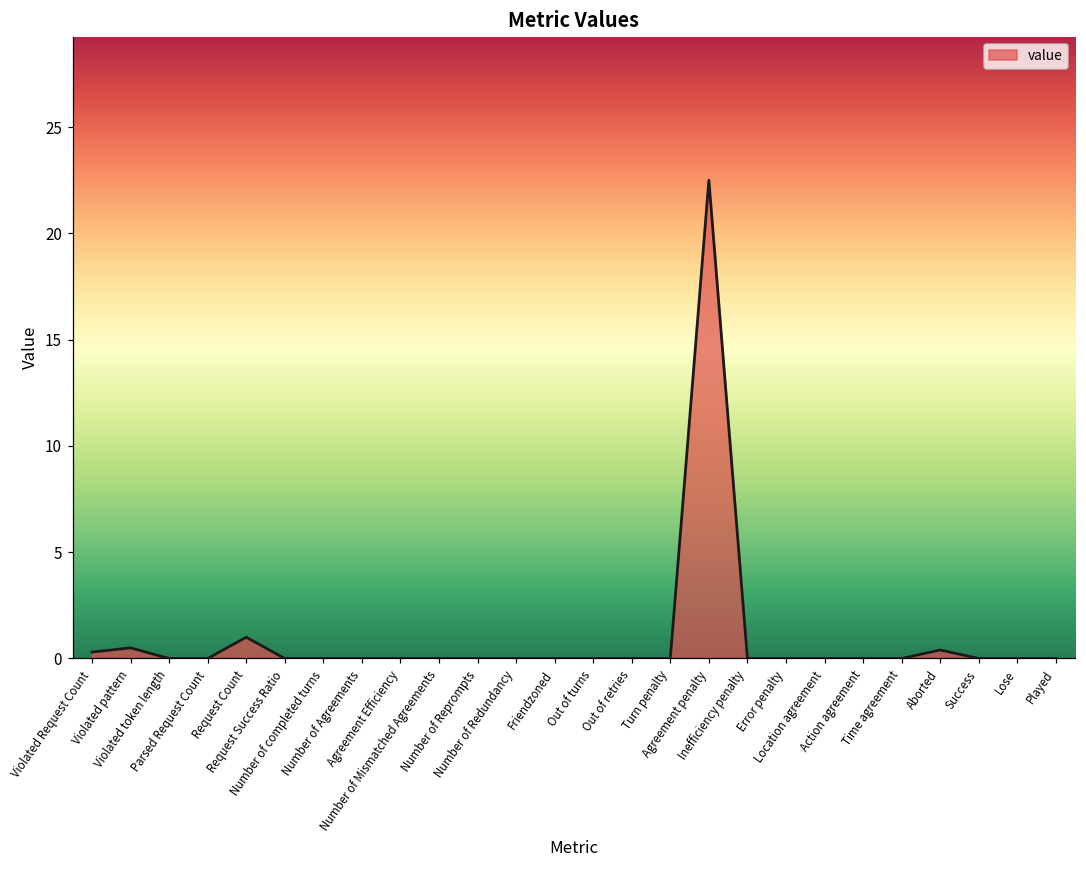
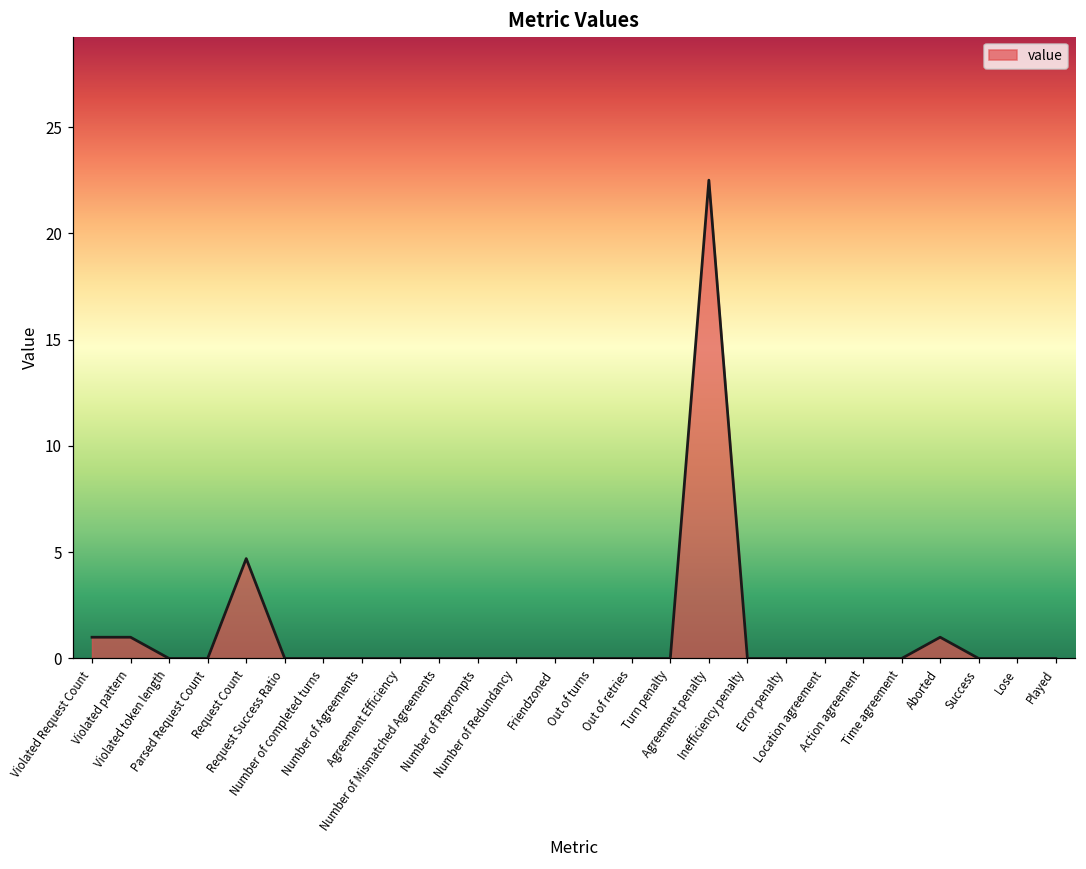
Violated Request Count: 0.3 -> 1.0
Violated pattern: 0.5 -> 1.0
Request Count: 1.0 -> 4.7
Aborted: 0.4 -> 1.0
